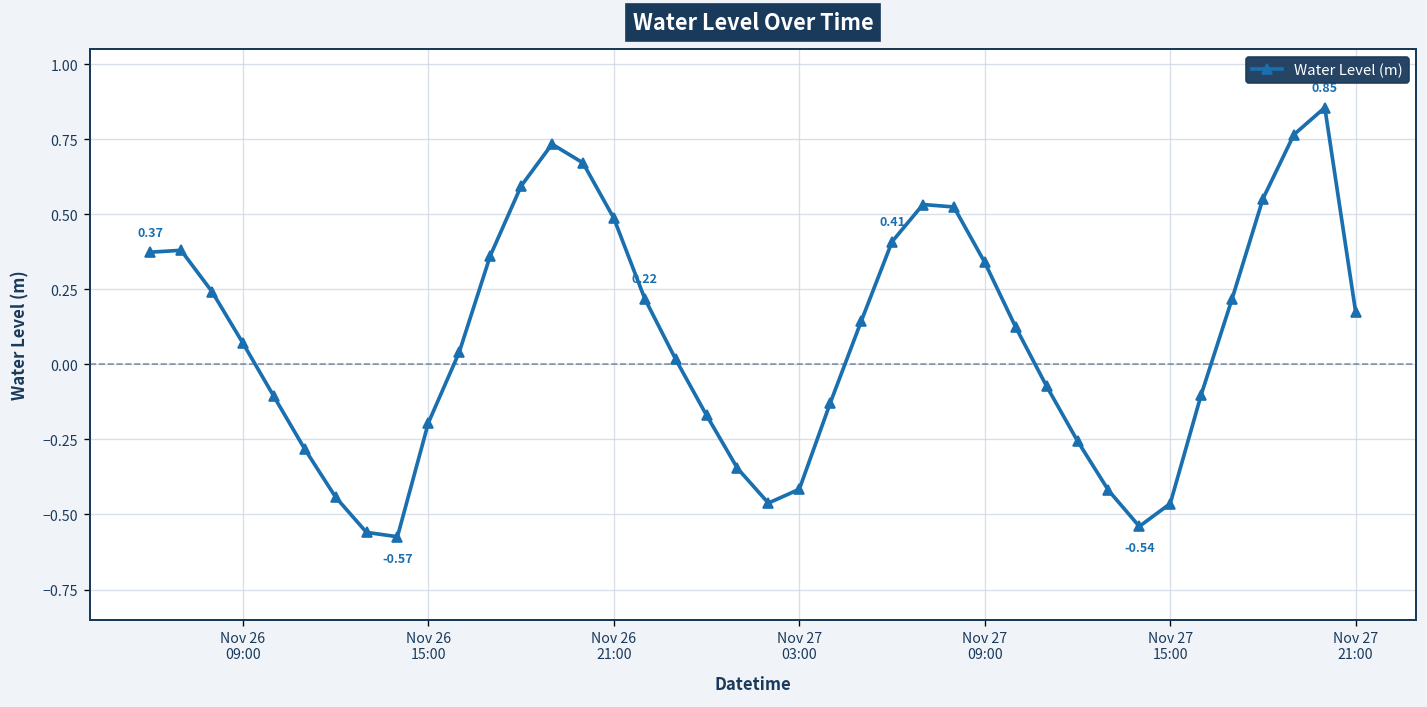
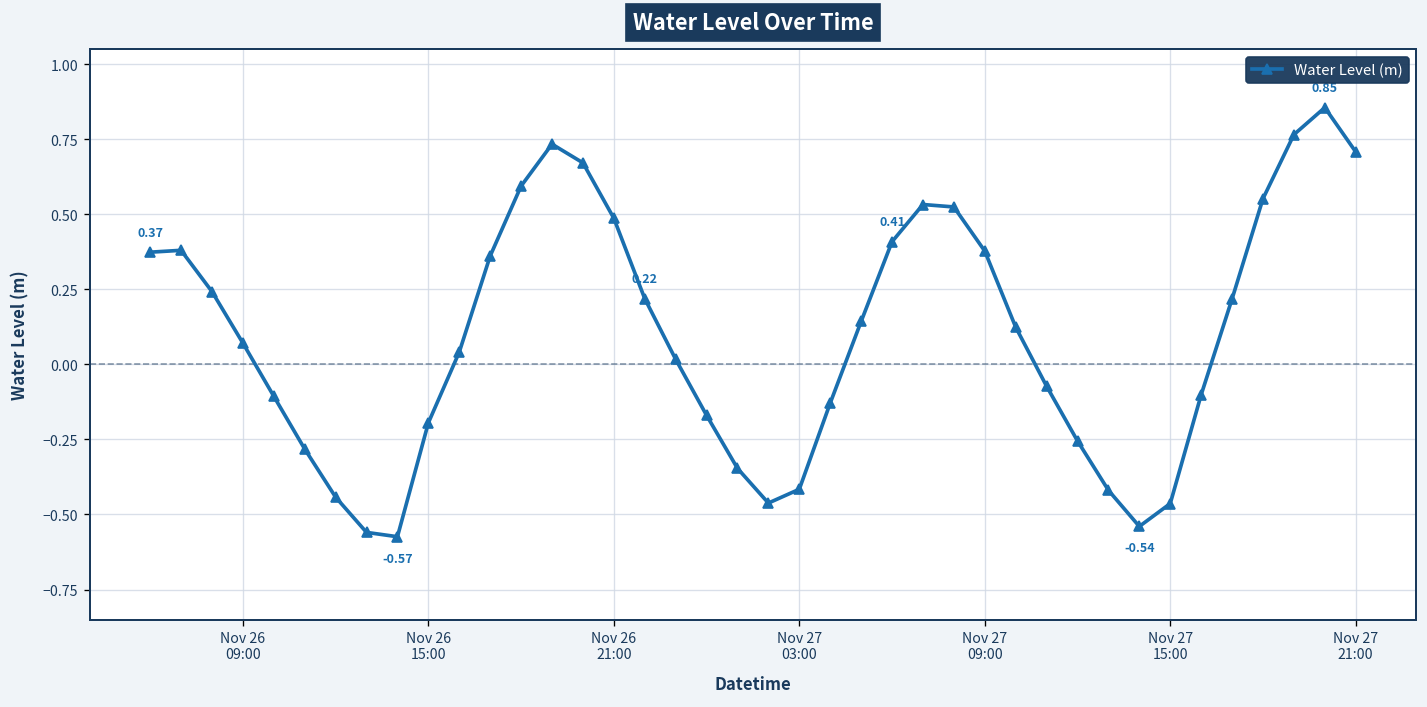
Nov 27 09:00: 0.34 -> 0.38
Nov 27 21:00: 0.17 -> 0.71
